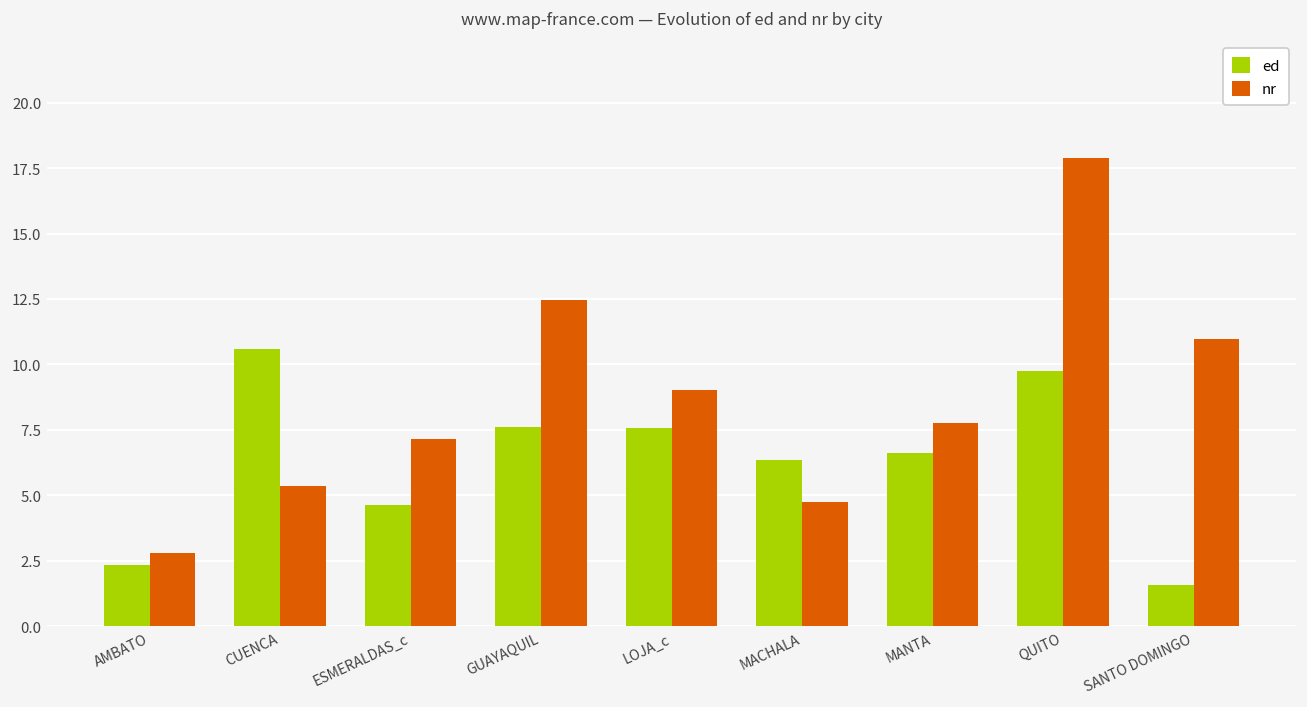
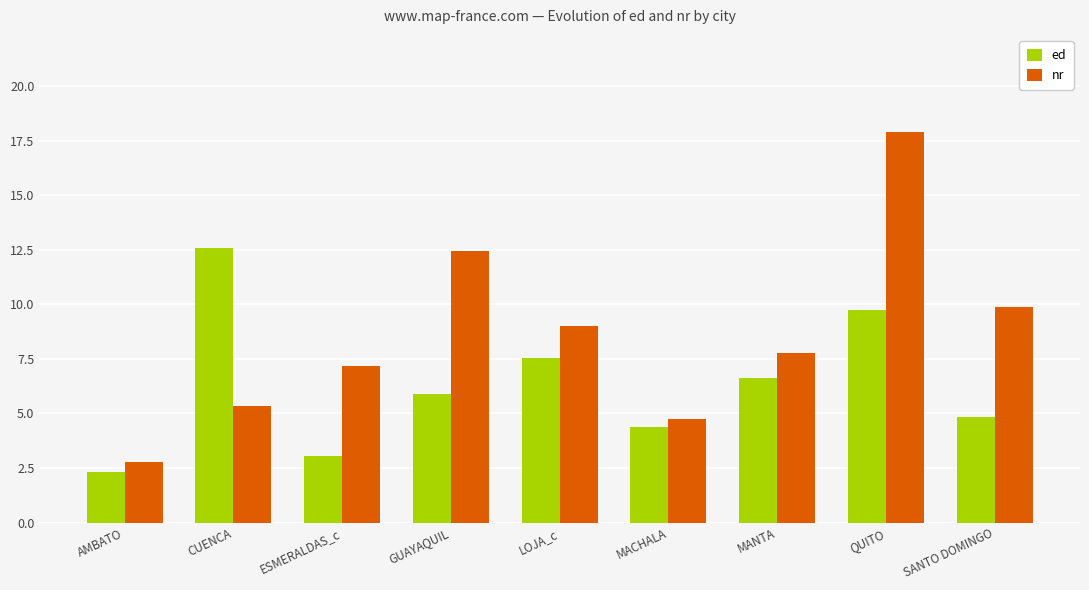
ed, CUENCA: 10.6 -> 12.6
ed, ESMERALDAS_c: 4.6 -> 3.1
ed, GUAYAQUIL: 7.6 -> 5.9
ed, MACHALA: 6.3 -> 4.4
ed, SANTO DOMINGO: 1.6 -> 4.9
nr, SANTO DOMINGO: 11.0 -> 9.9
